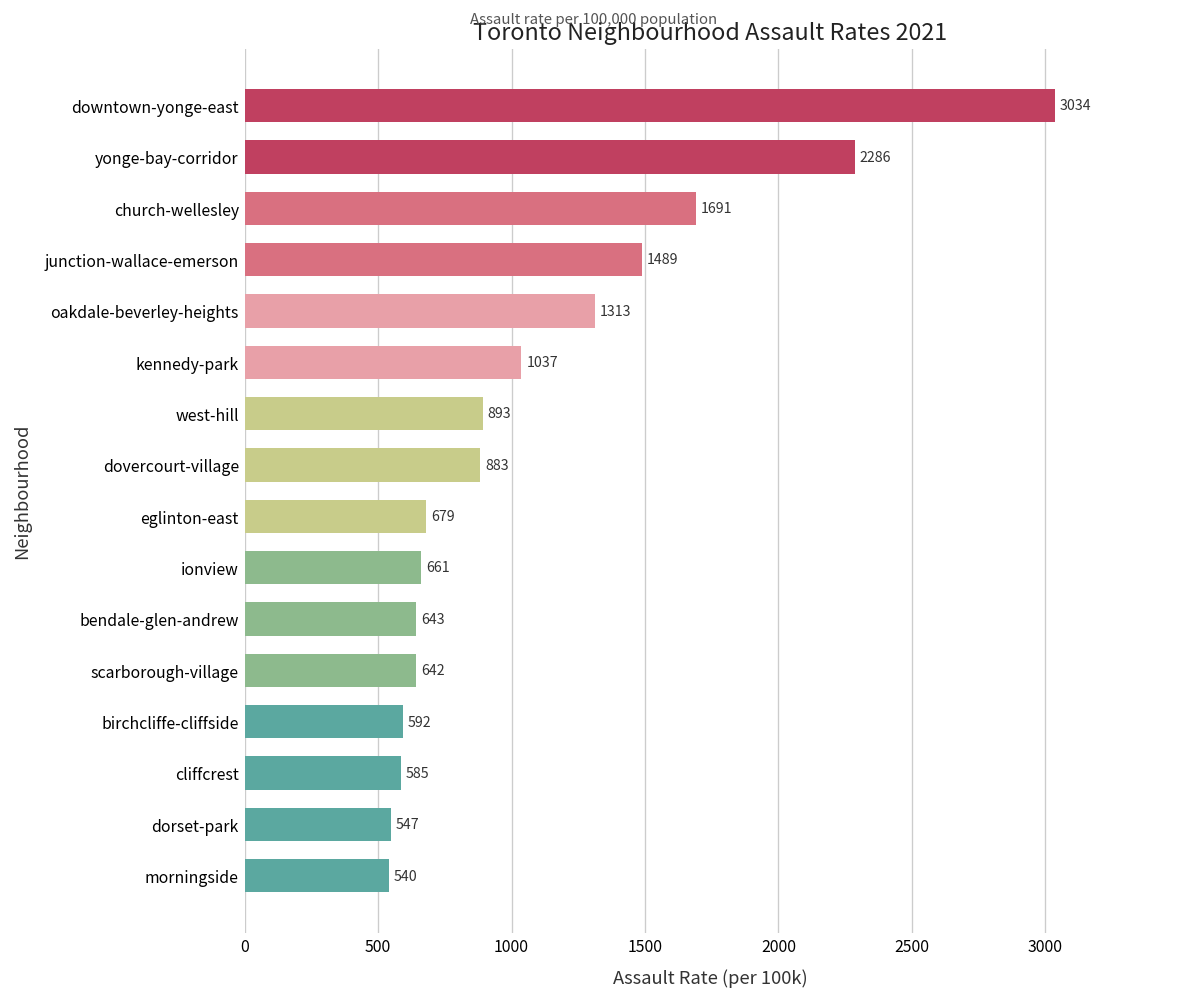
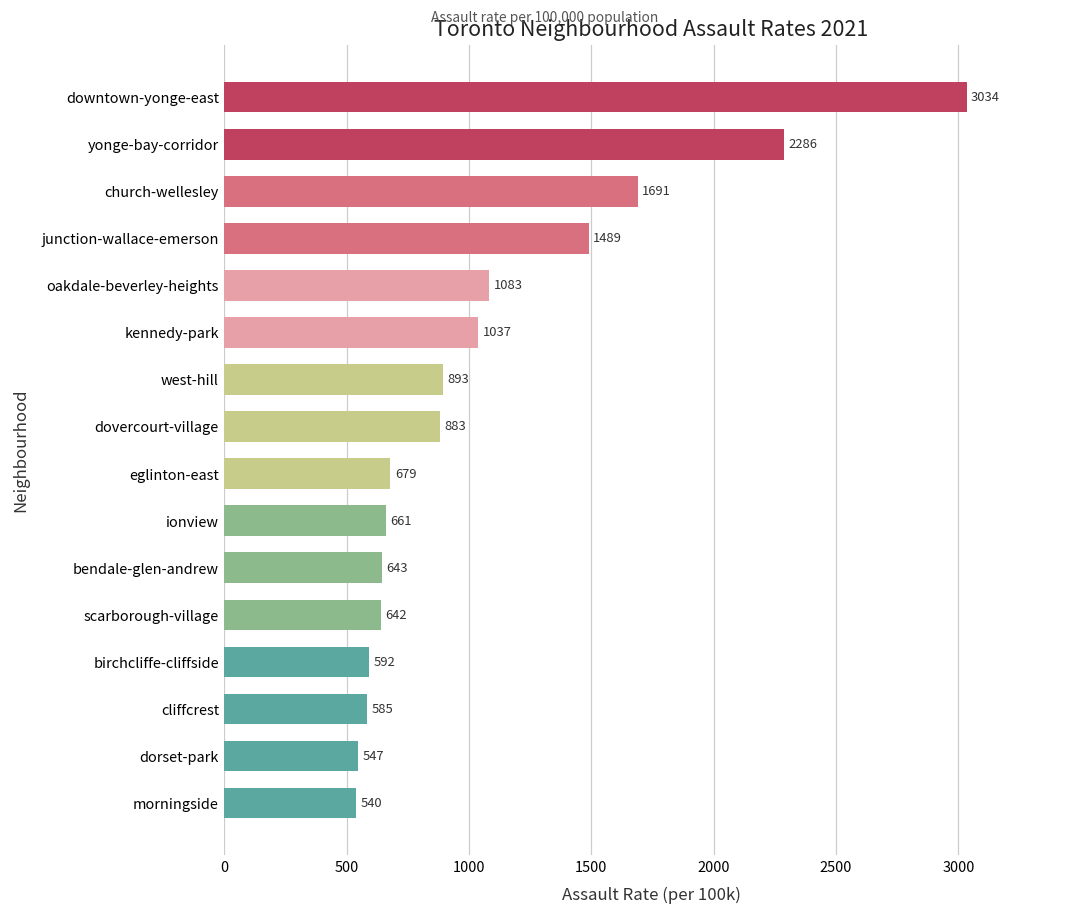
oakdale-beverley-heights: 1313 -> 1083
